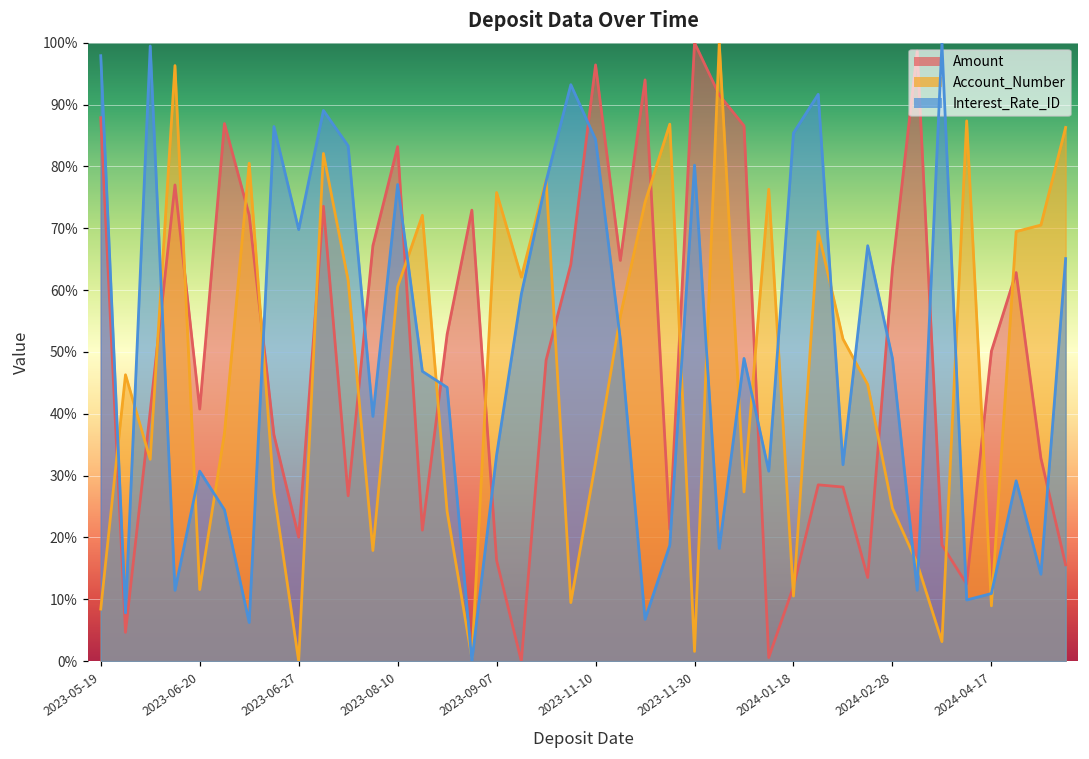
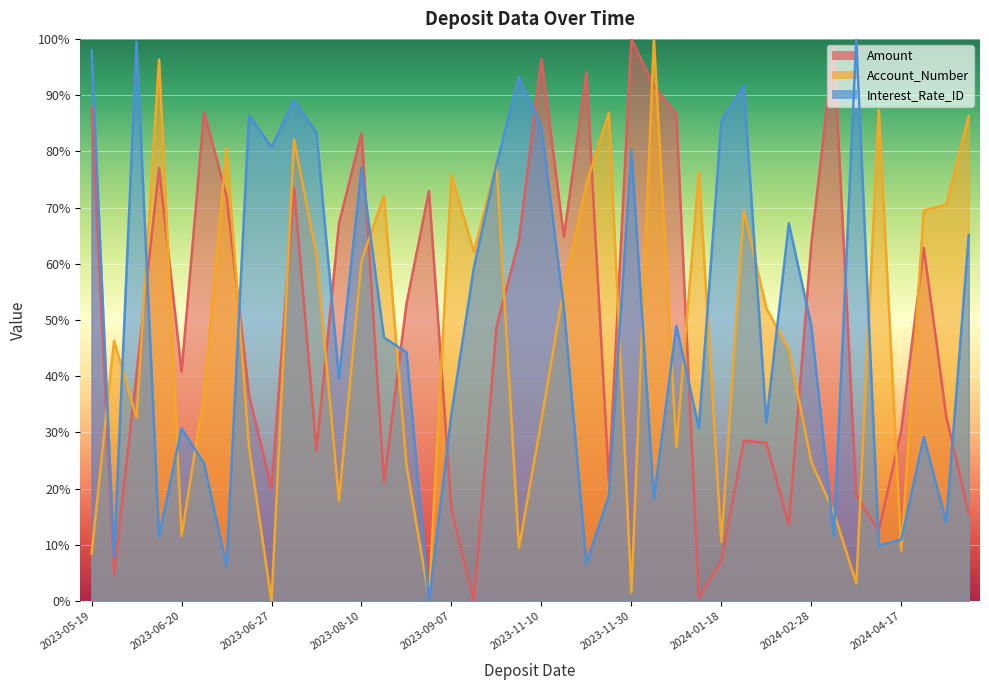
Interest_Rate_ID, 2023-06-27: 70% -> 81%
Amount, 2024-01-18: 12% -> 7%
Amount, 2024-04-17: 50% -> 30%
